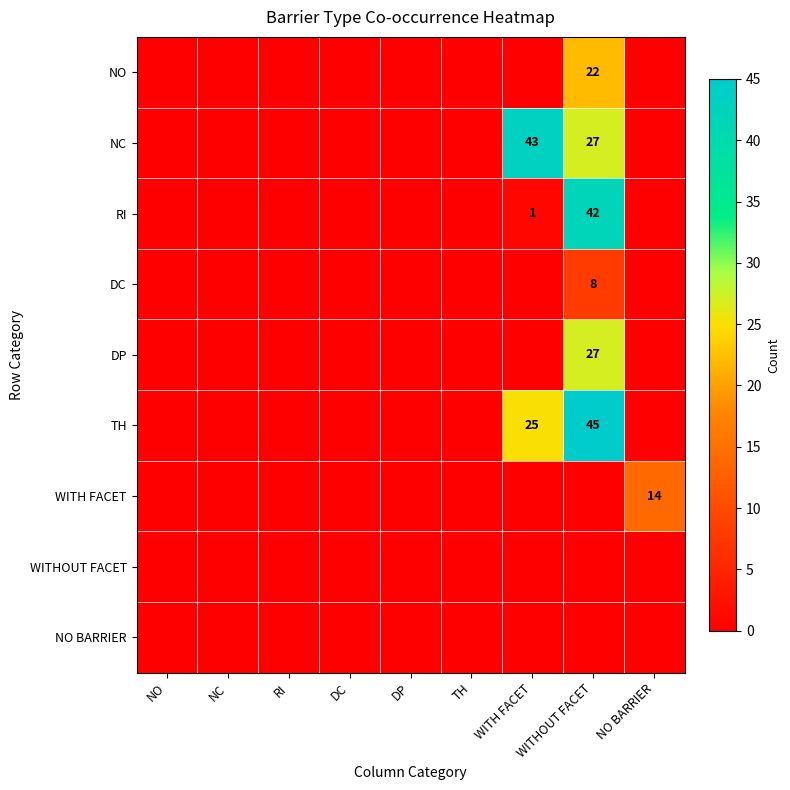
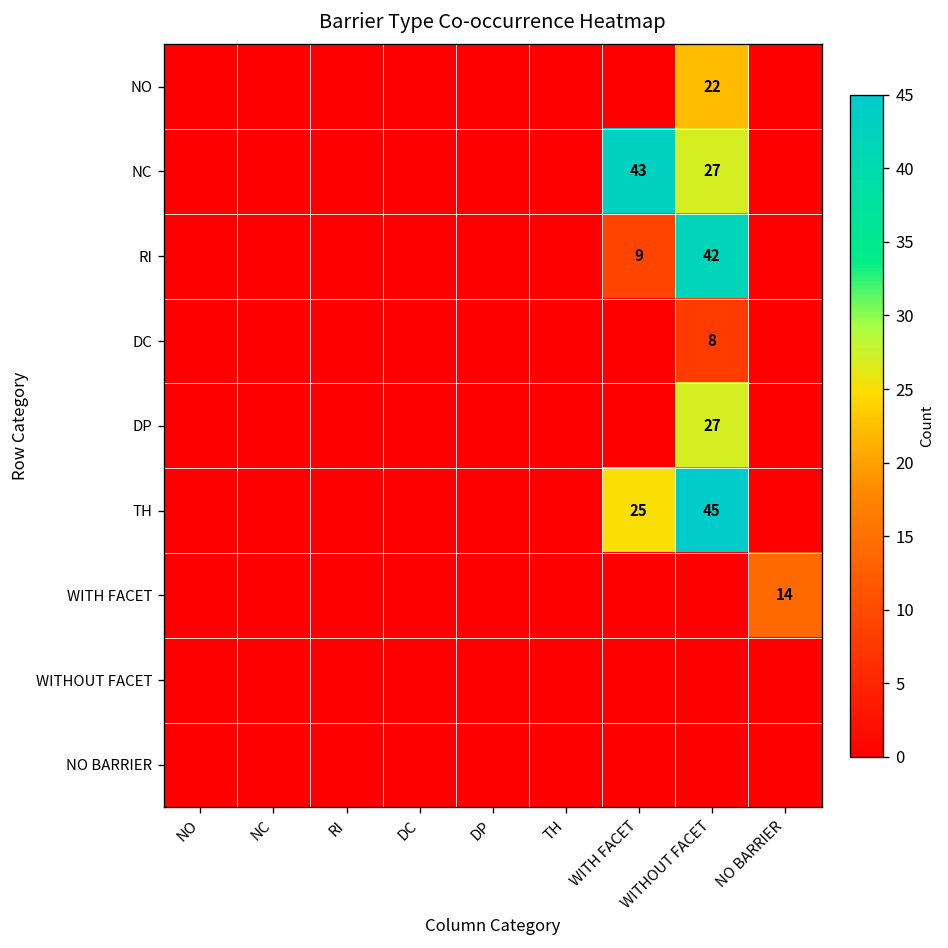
RI, WITH FACET: 1 -> 9
